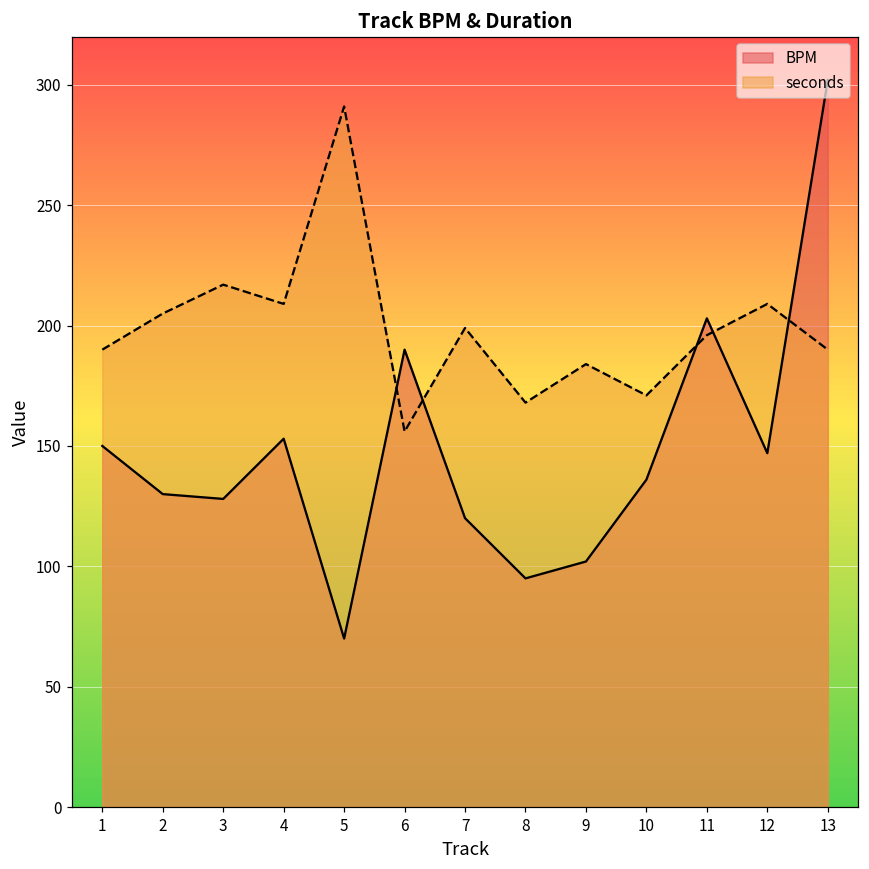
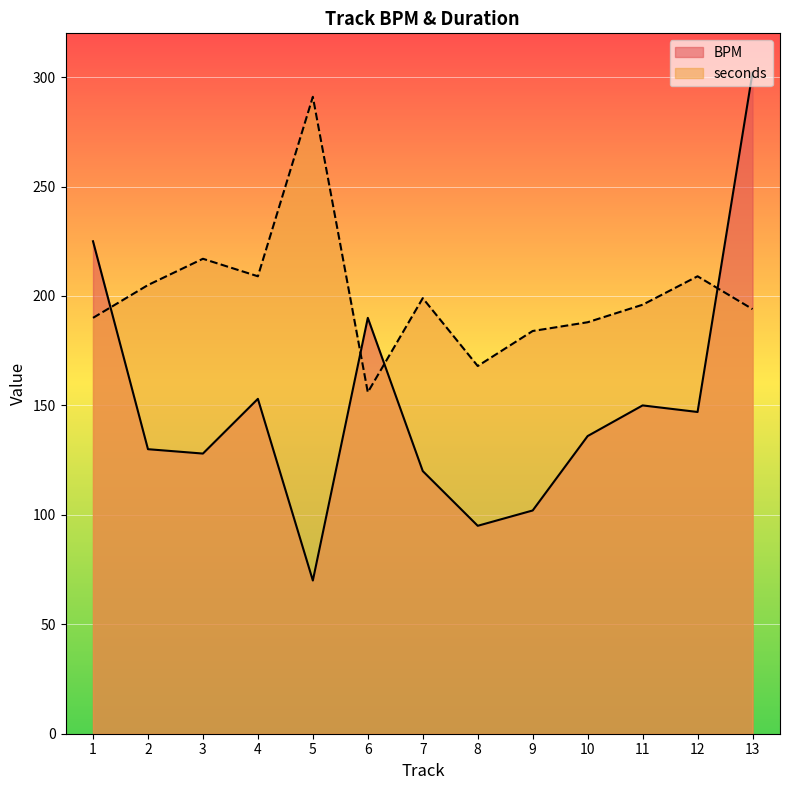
BPM, 1: 150 -> 225
seconds, 10: 171 -> 188
BPM, 11: 203 -> 150
seconds, 13: 190 -> 194
